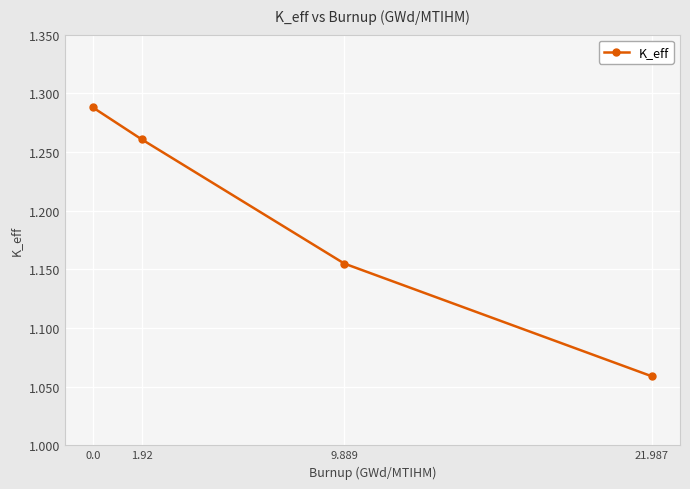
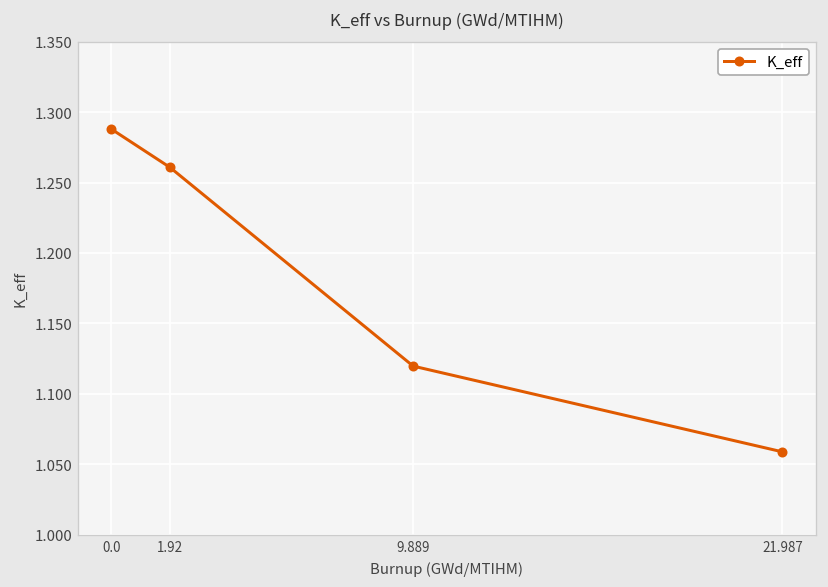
9.889: 1.155 -> 1.120
